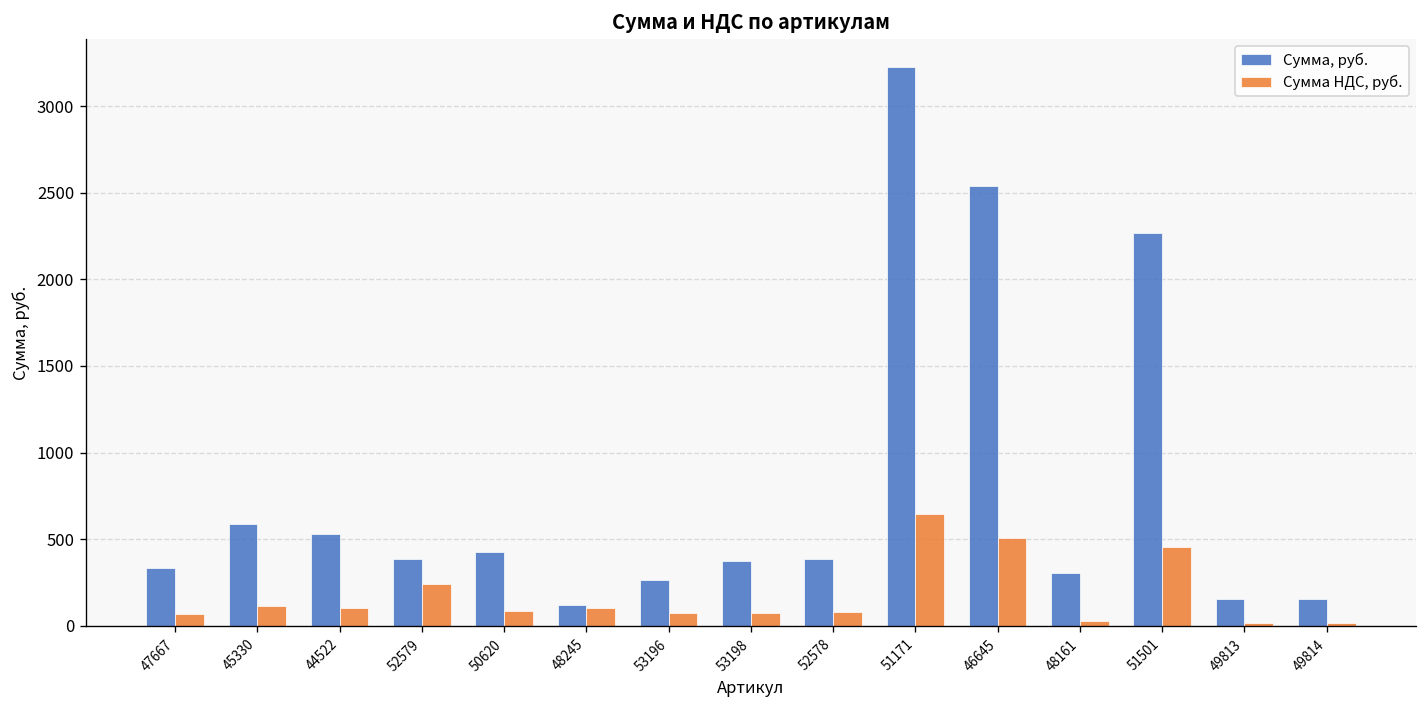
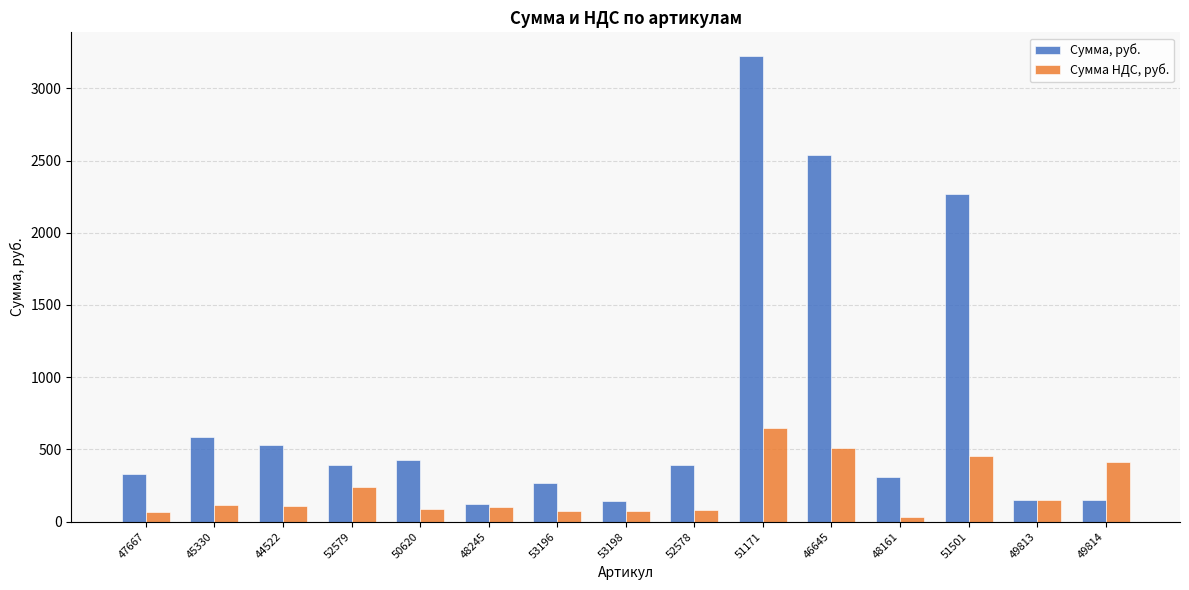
Сумма, руб., 53198: 370 -> 140
Сумма НДС, руб., 49813: 20 -> 150
Сумма НДС, руб., 49814: 20 -> 410
